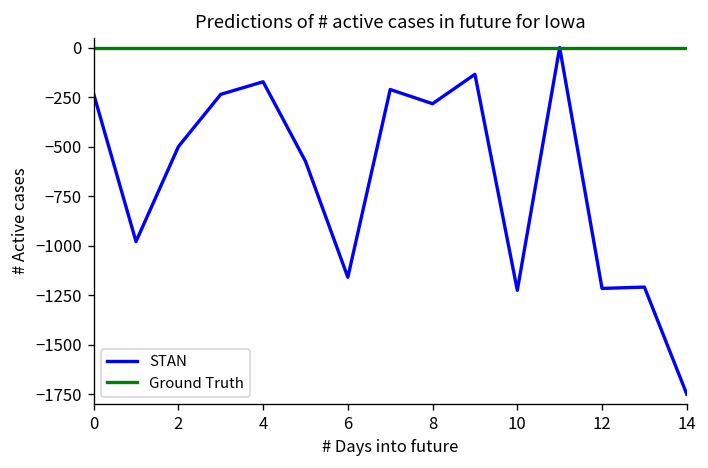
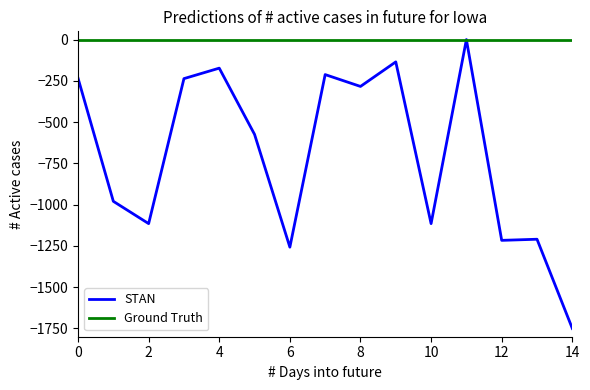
STAN, 2: -500 -> -1110
STAN, 6: -1160 -> -1260
STAN, 10: -1230 -> -1110
